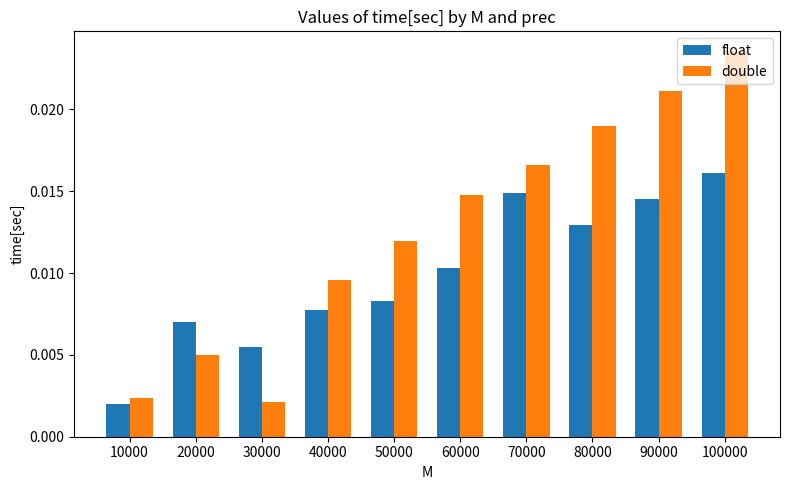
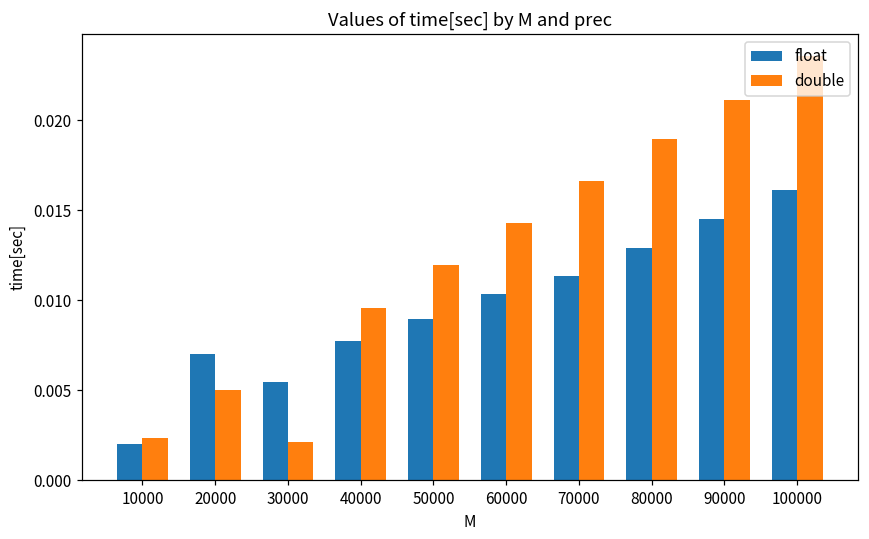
float, 50000: 0.0083 -> 0.0090
double, 60000: 0.0148 -> 0.0143
float, 70000: 0.0149 -> 0.0113
